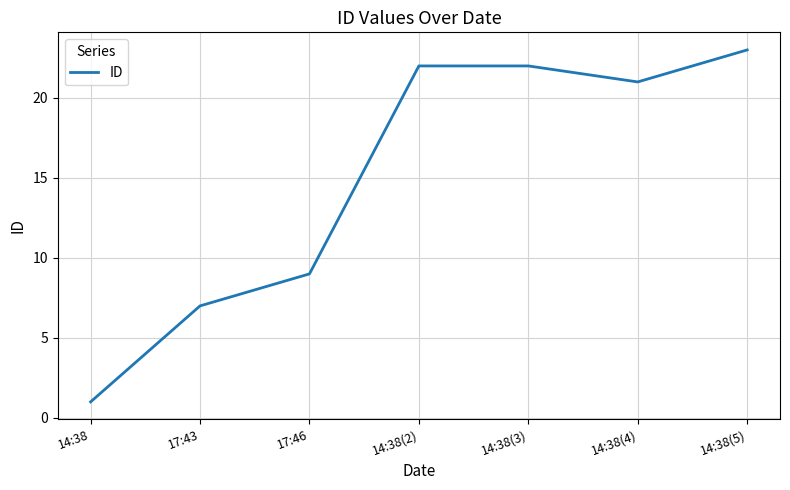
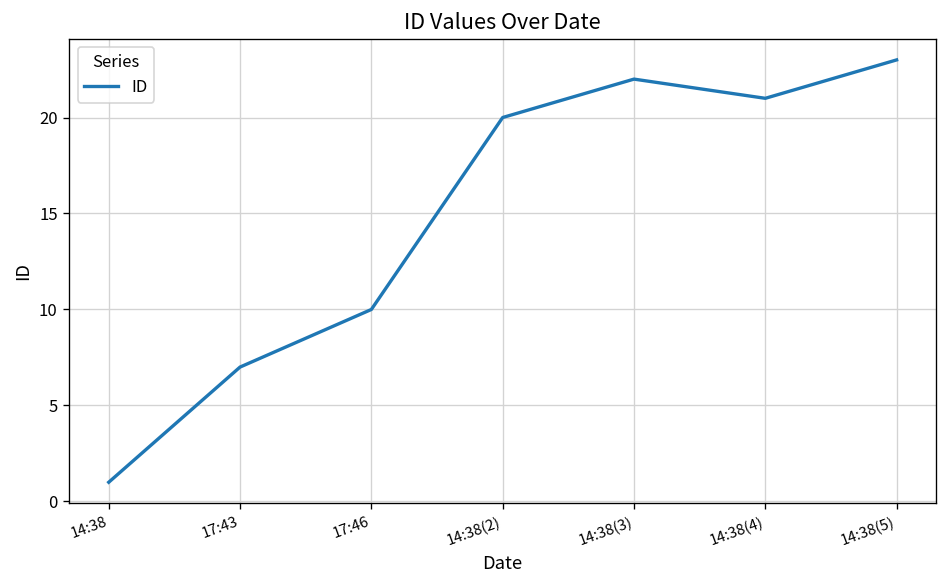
17:46: 9 -> 10
14:38(2): 22 -> 20
